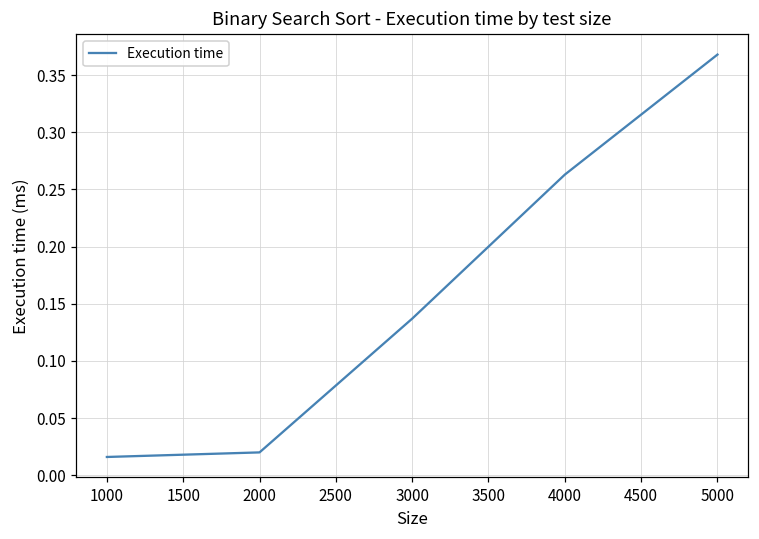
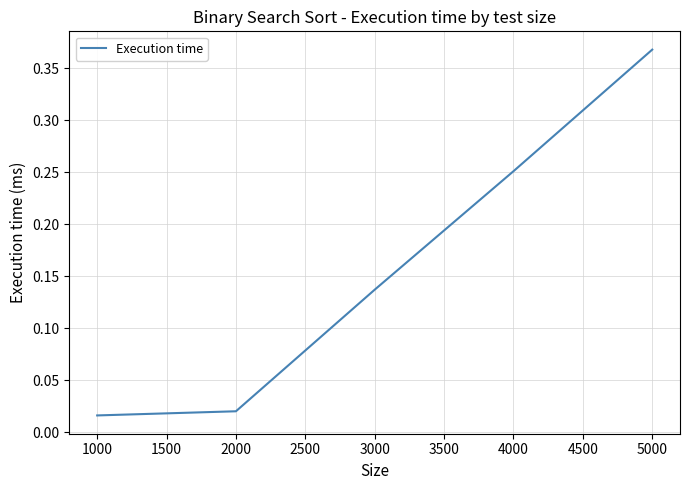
4000: 0.263 -> 0.251
